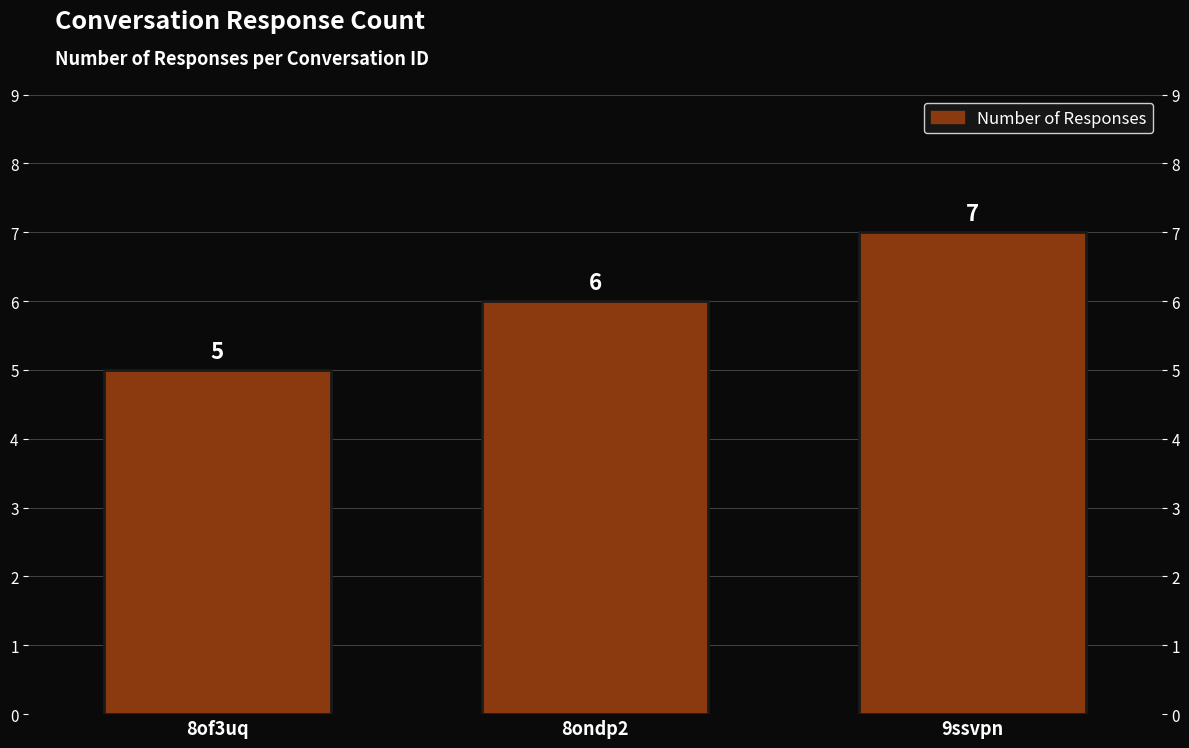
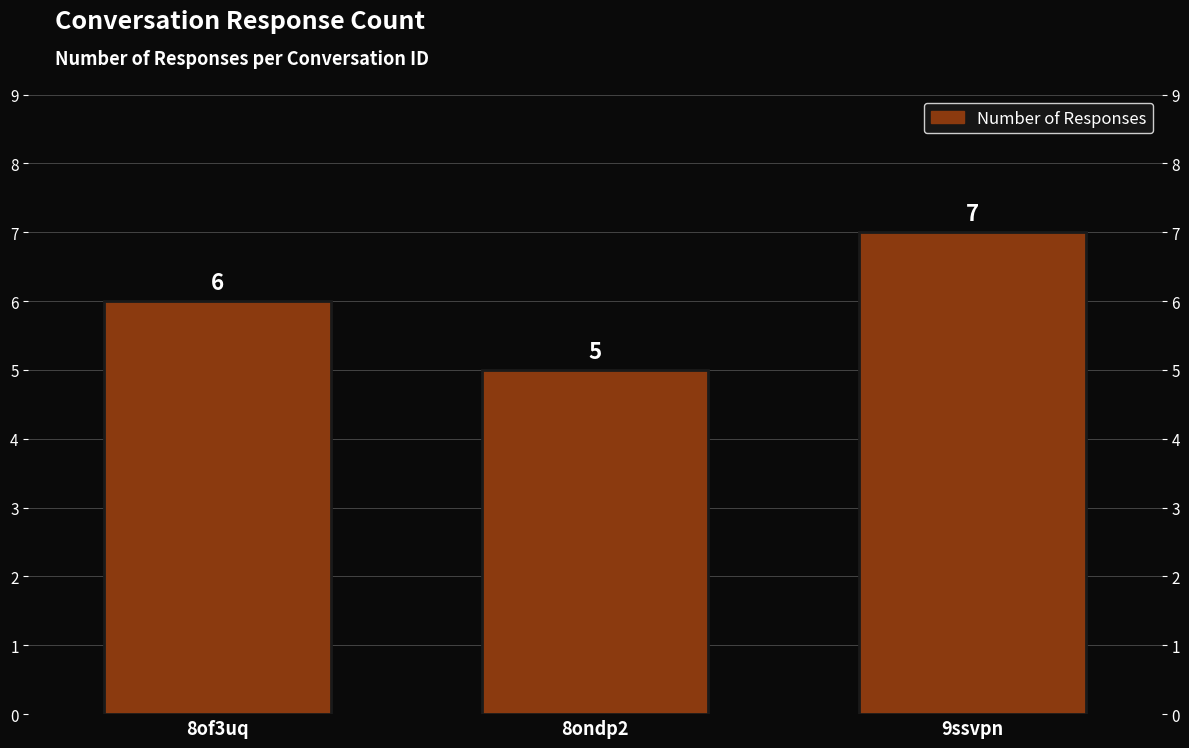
8of3uq: 5 -> 6
8ondp2: 6 -> 5
